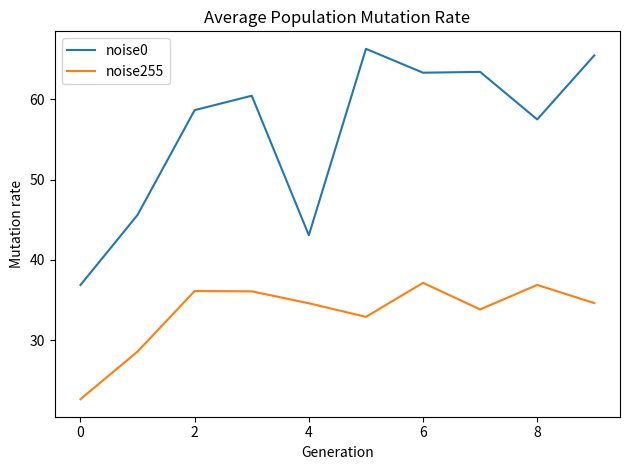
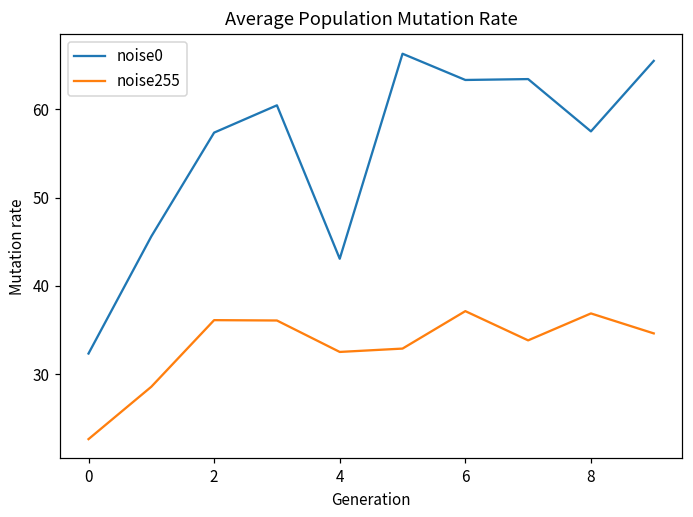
noise0, 0: 37 -> 32
noise0, 2: 59 -> 57
noise255, 4: 35 -> 33
